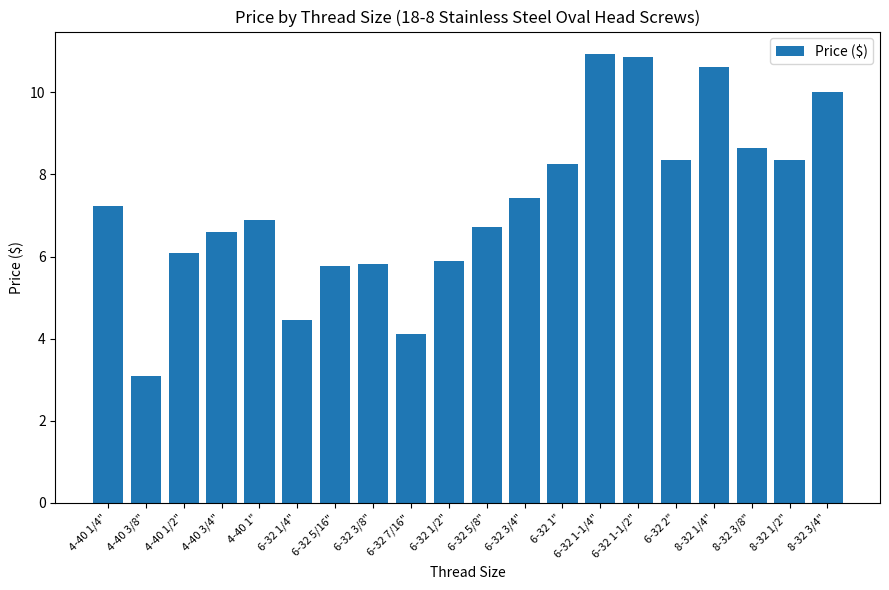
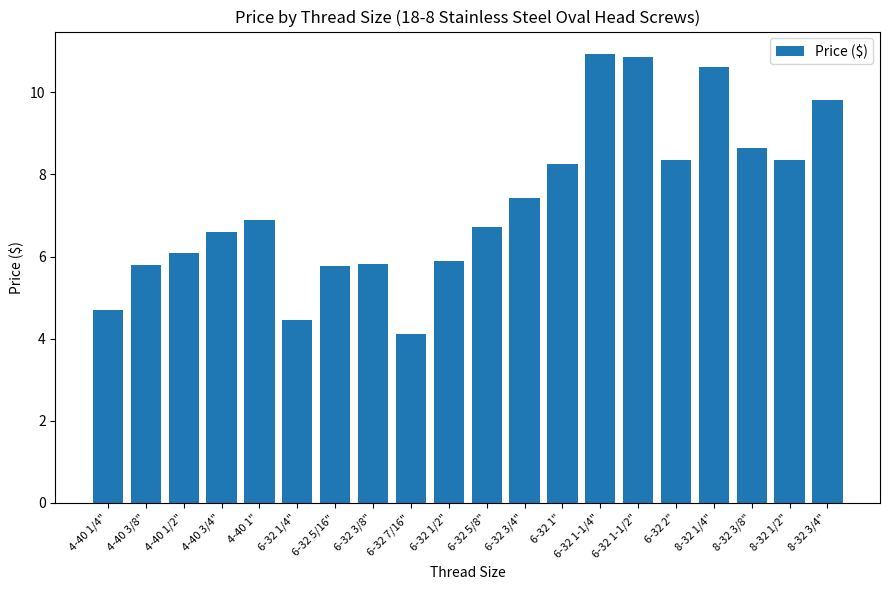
4-40 1/4": 7.2 -> 4.7
4-40 3/8": 3.1 -> 5.8
8-32 3/4": 10.0 -> 9.8
